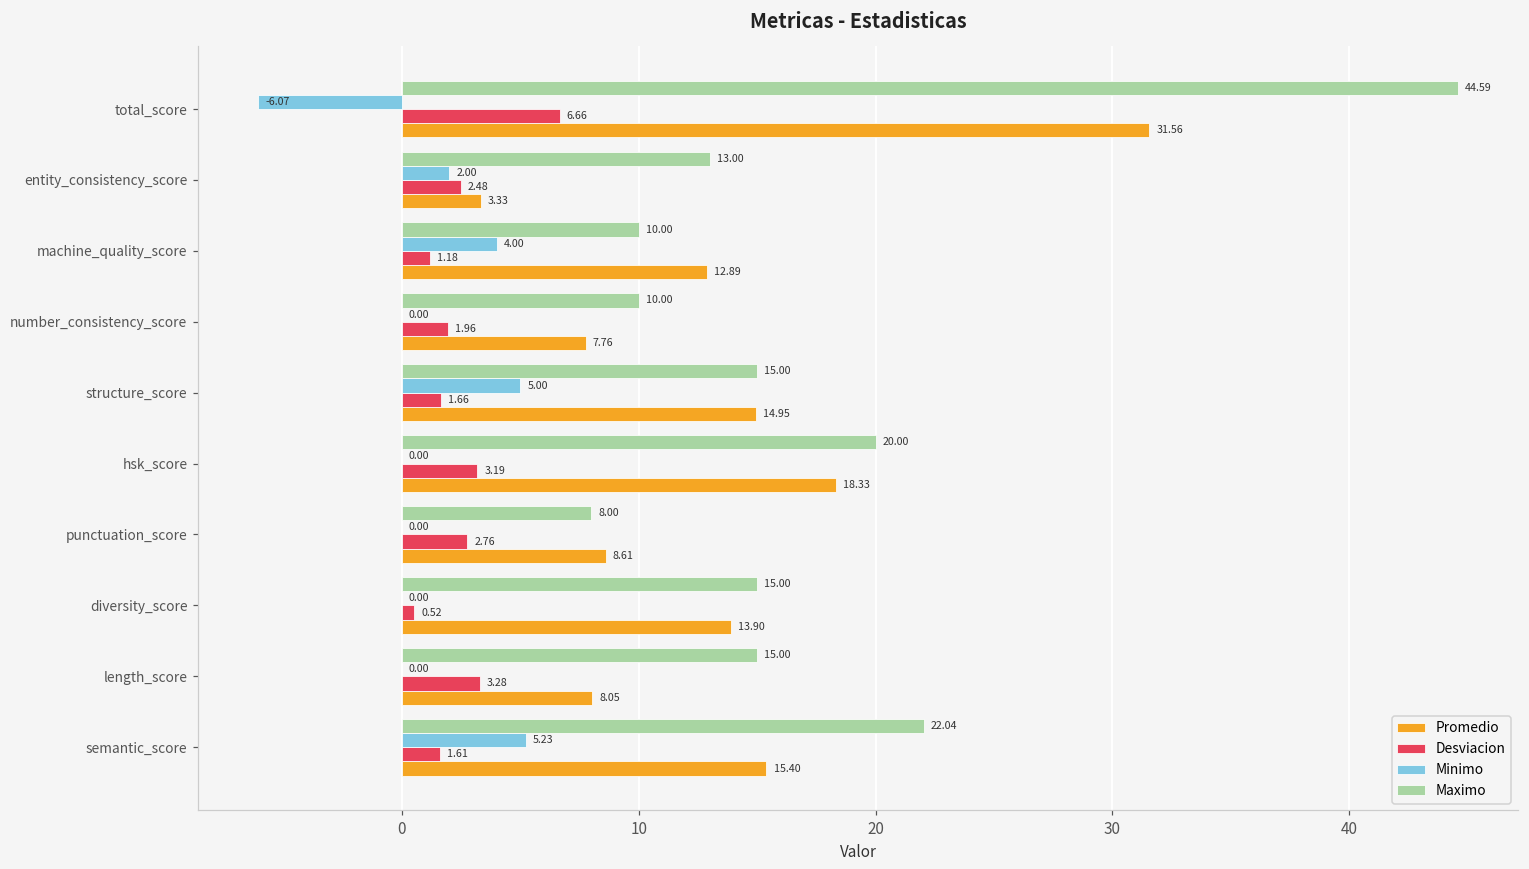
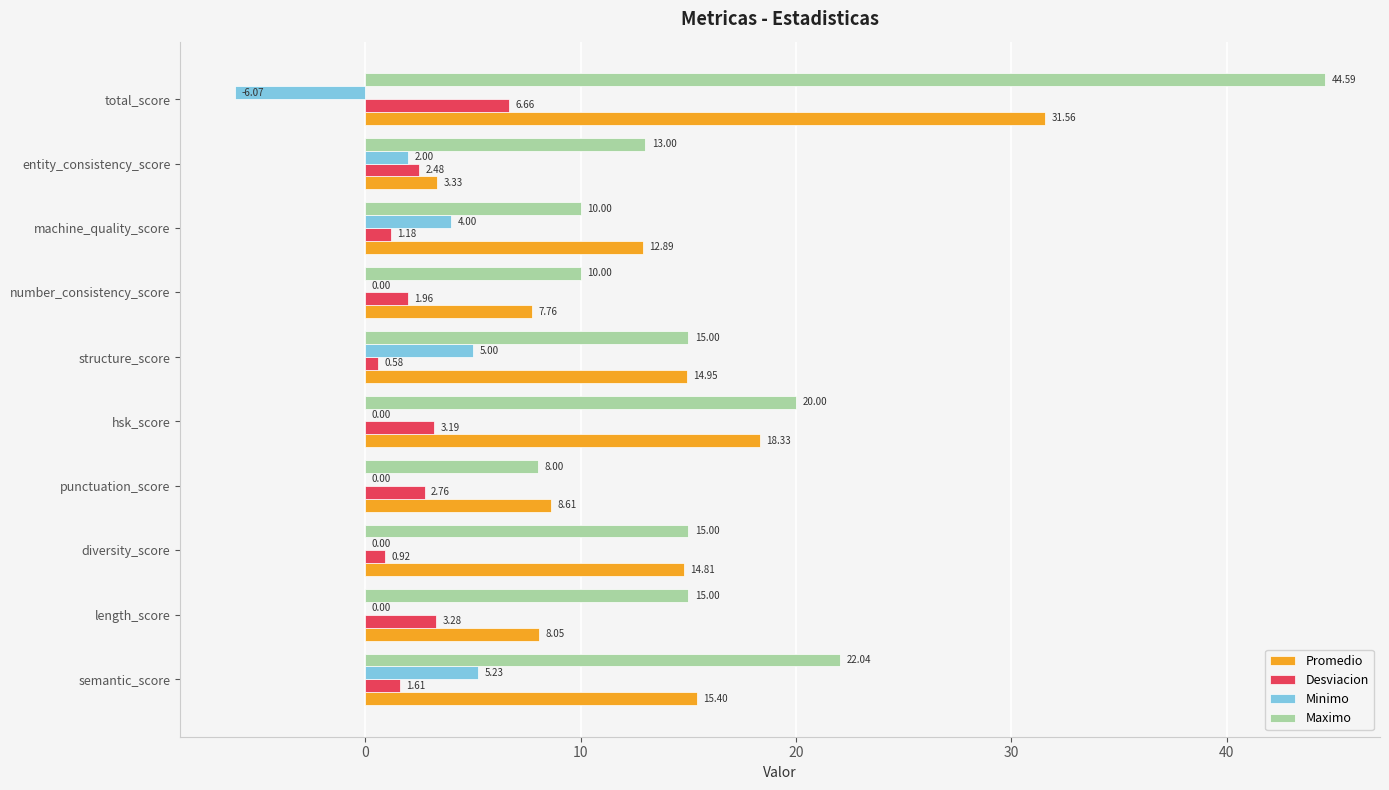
Desviacion, structure_score: 1.66 -> 0.58
Desviacion, diversity_score: 0.52 -> 0.92
Promedio, diversity_score: 13.90 -> 14.81
